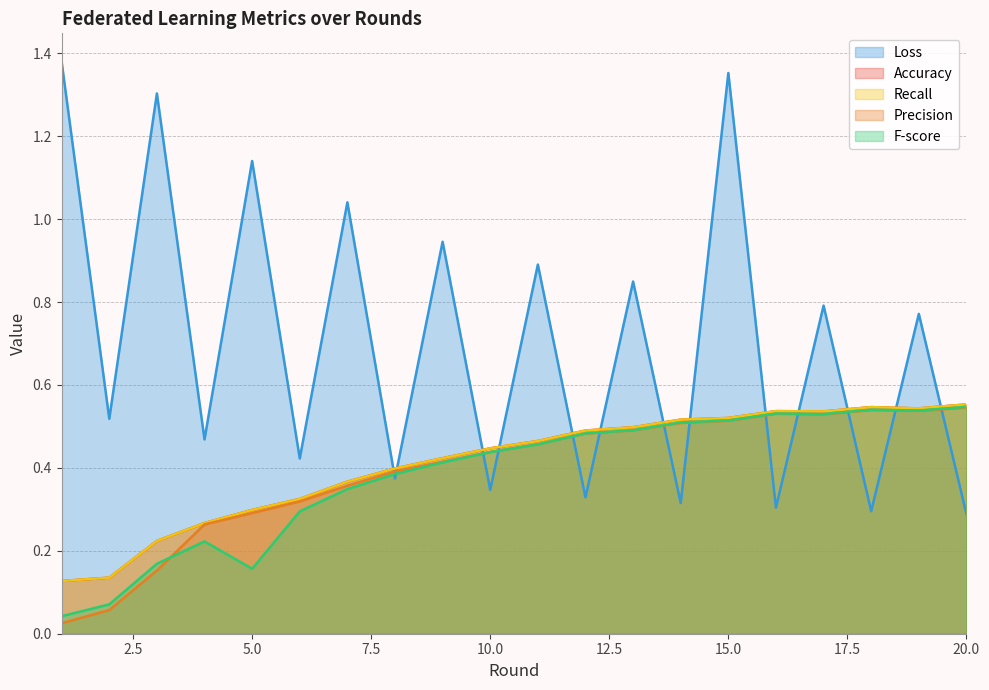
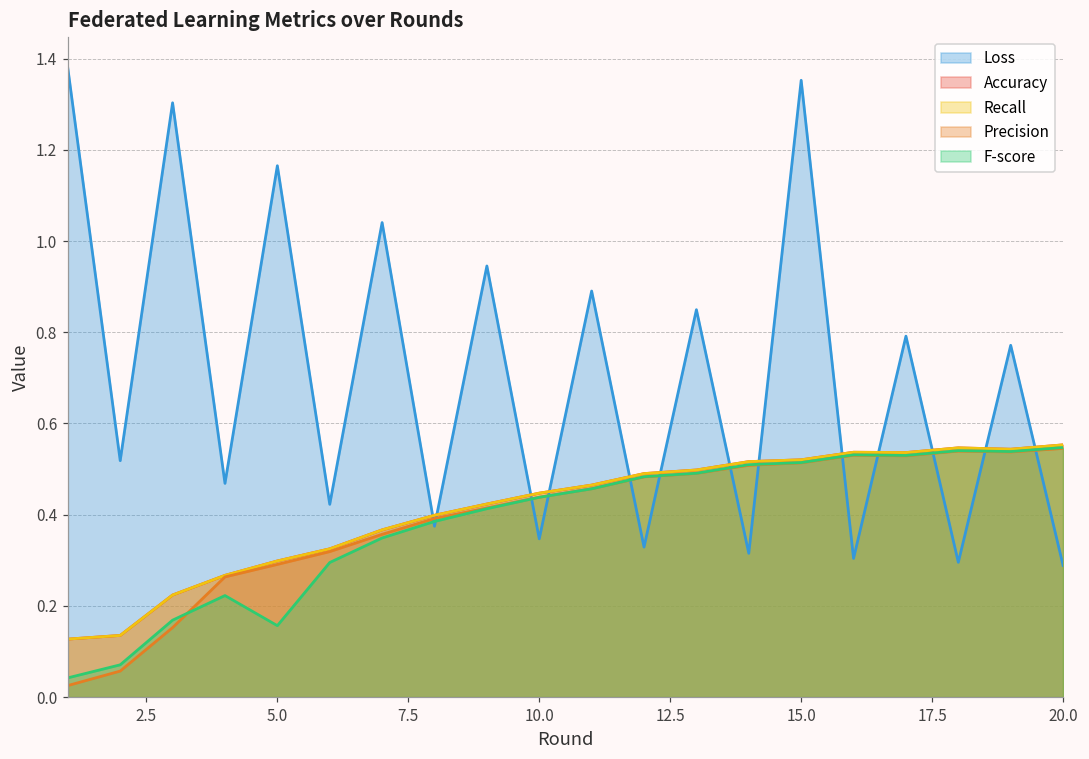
Loss, 5.0: 1.14 -> 1.17
